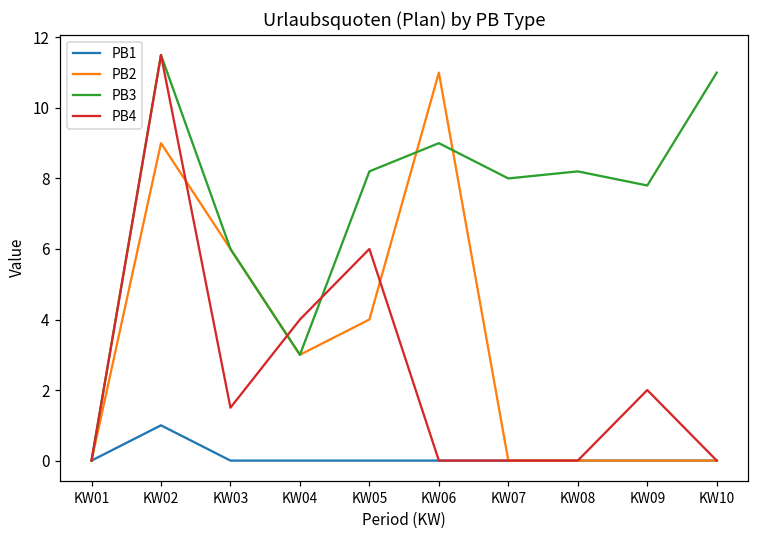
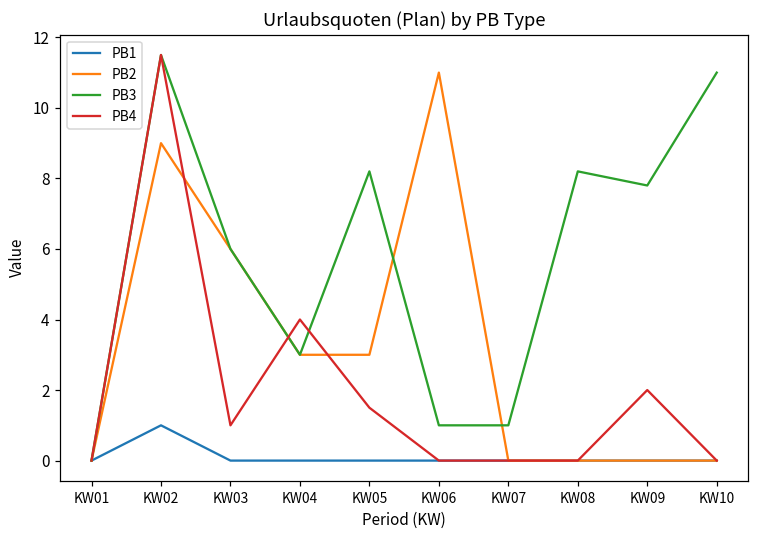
PB4, KW03: 1.5 -> 1.0
PB2, KW05: 4 -> 3
PB4, KW05: 6.0 -> 1.5
PB3, KW06: 9 -> 1
PB3, KW07: 8 -> 1
